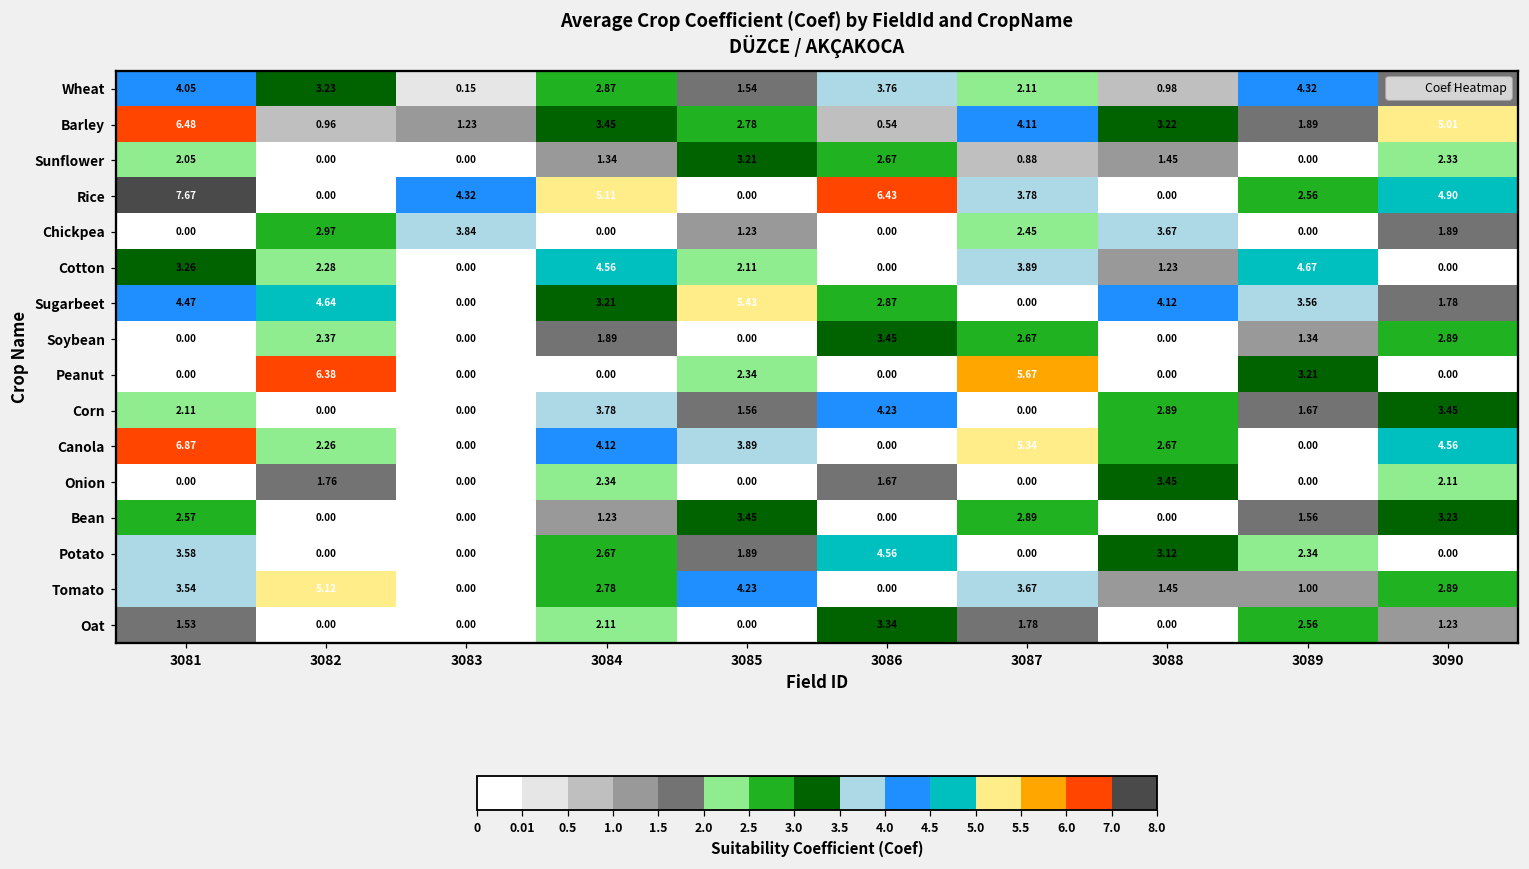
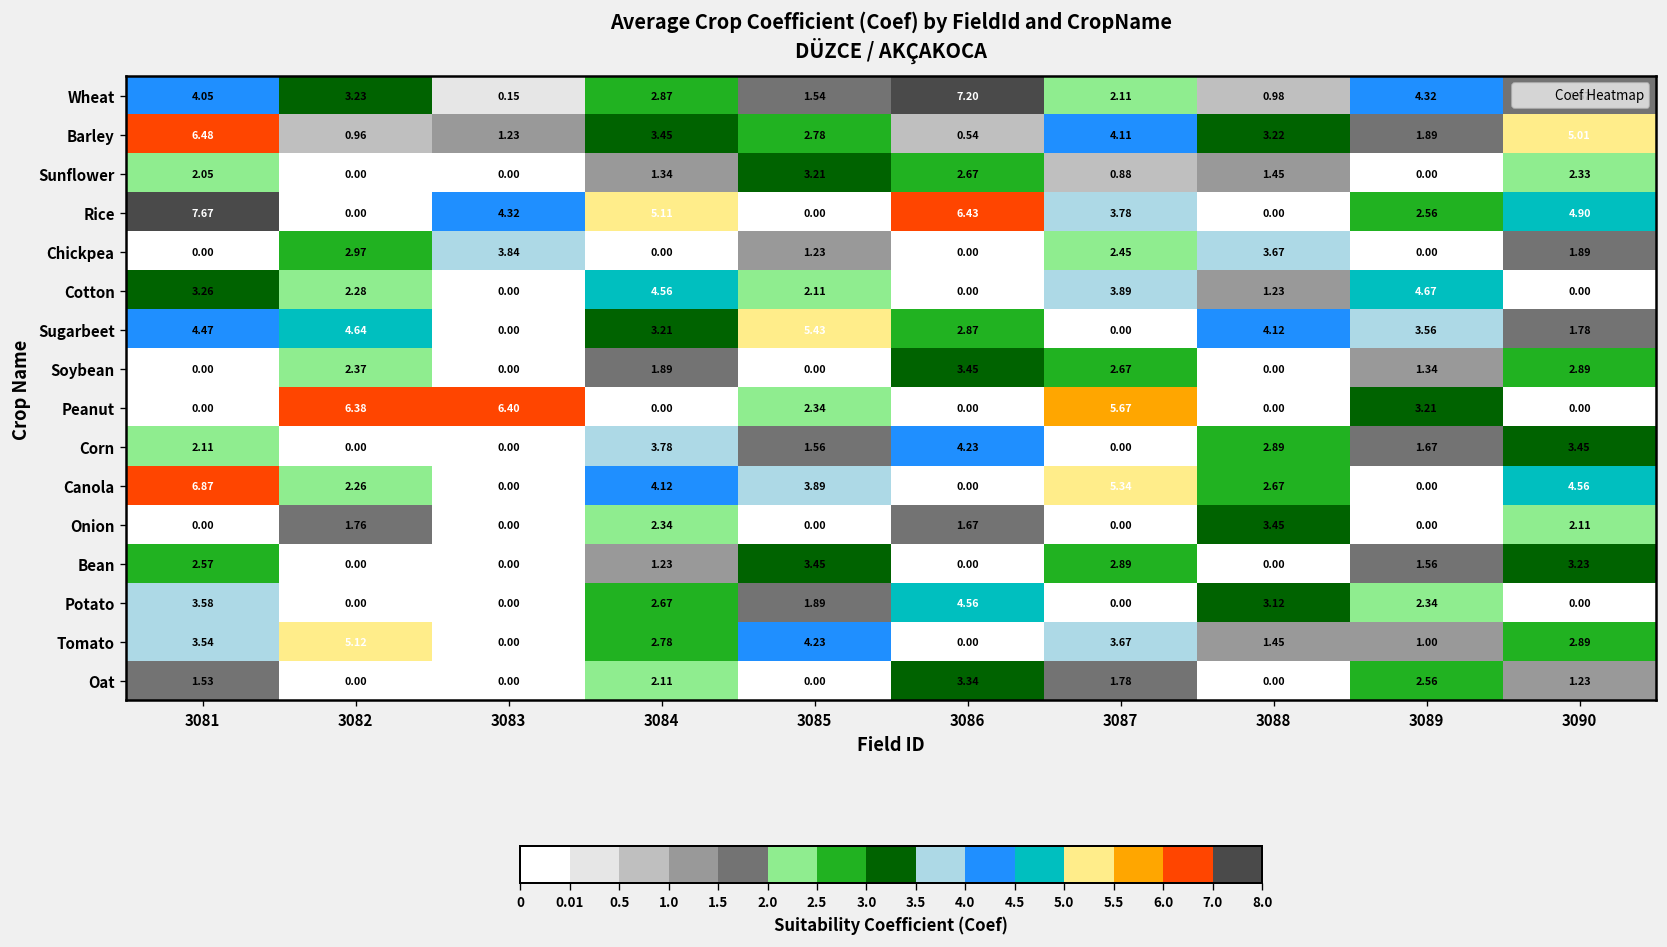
Wheat, 3086: 3.76 -> 7.20
Peanut, 3083: 0.00 -> 6.40
